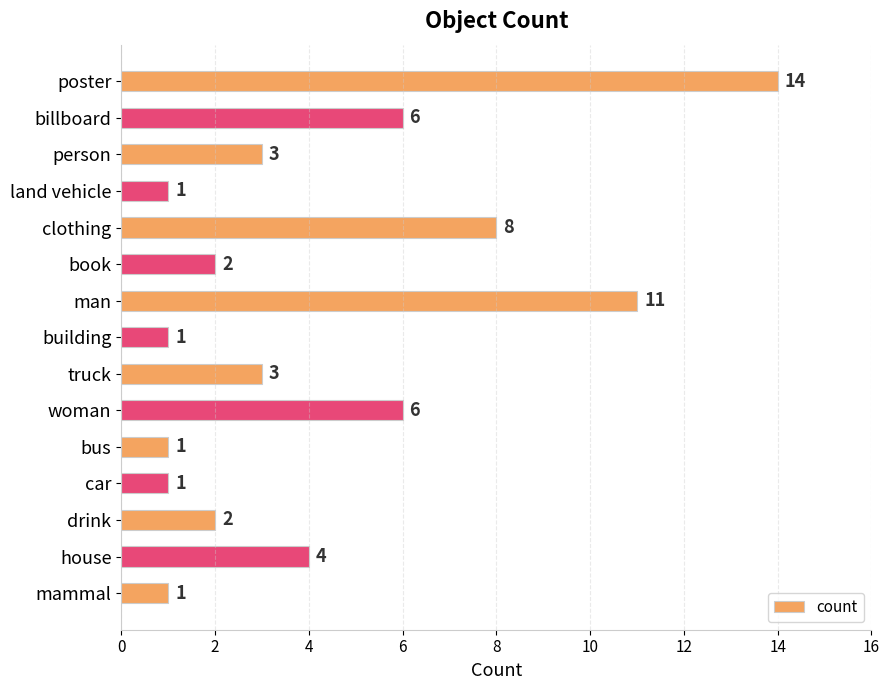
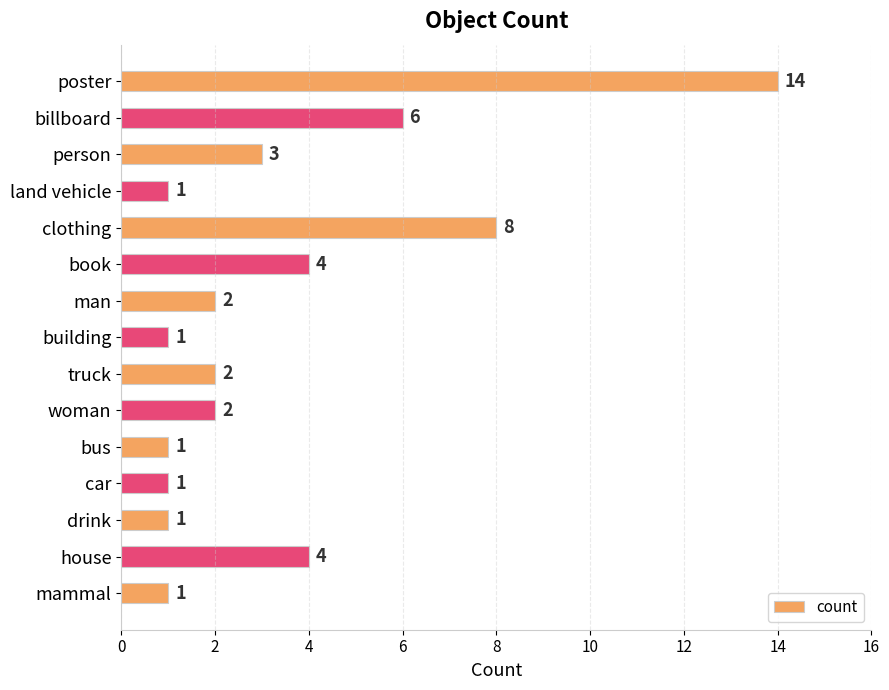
book: 2 -> 4
man: 11 -> 2
truck: 3 -> 2
woman: 6 -> 2
drink: 2 -> 1
